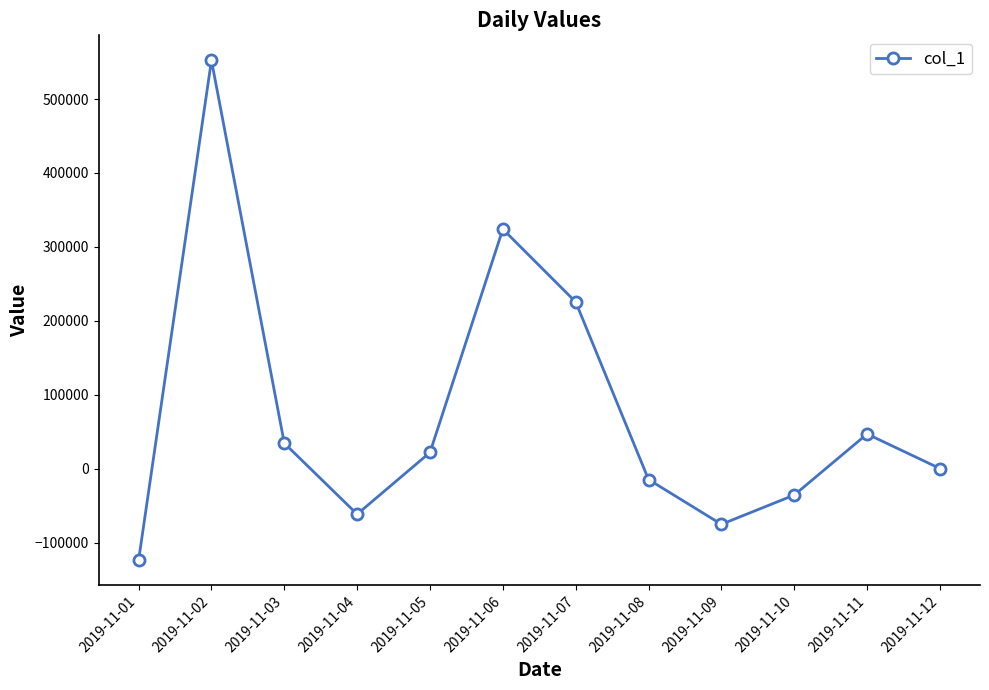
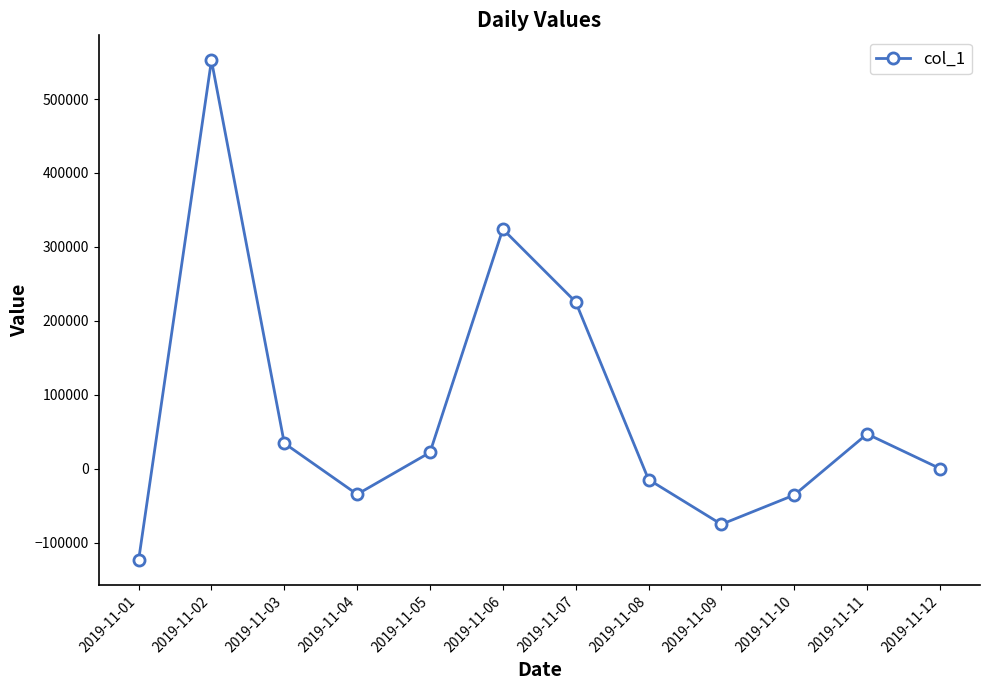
2019-11-04: -60000 -> -30000
